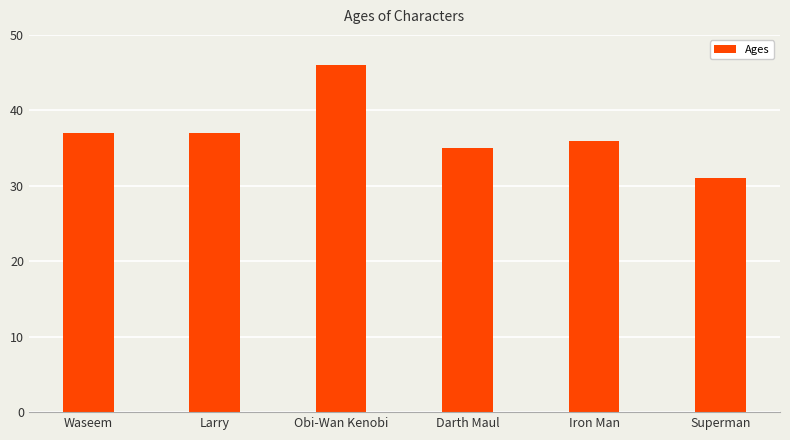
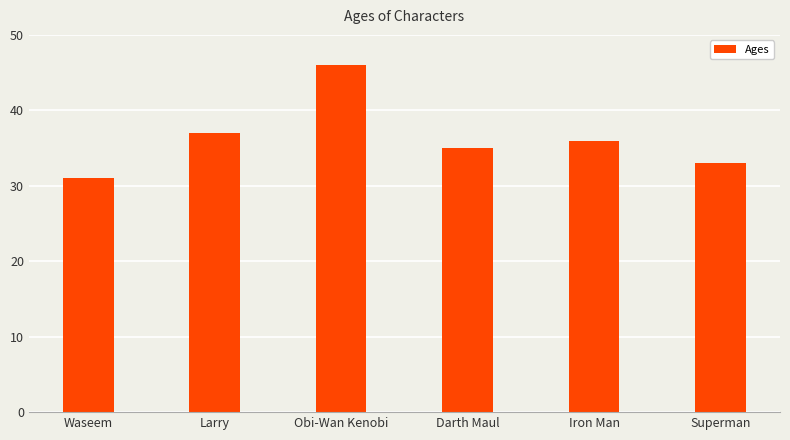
Waseem: 37 -> 31
Superman: 31 -> 33
